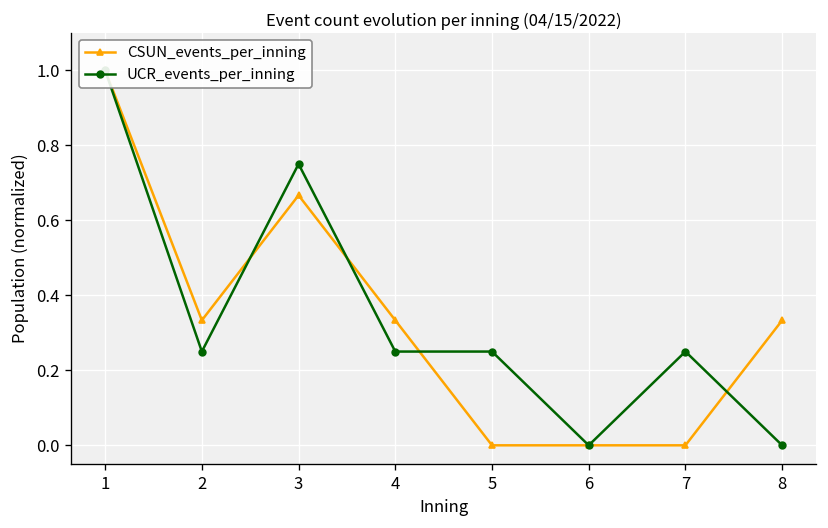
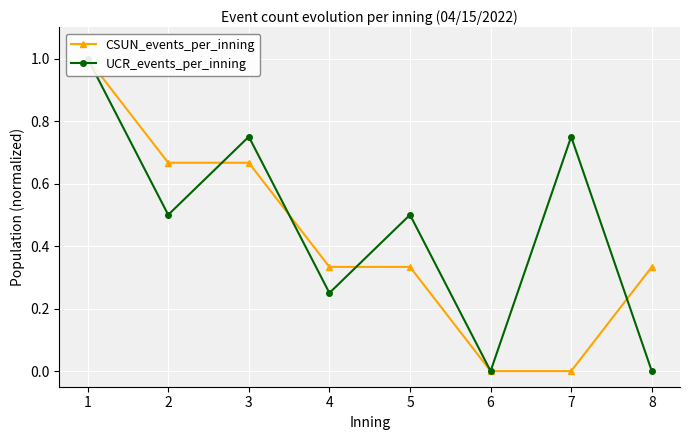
CSUN_events_per_inning, 2: 0.33 -> 0.67
UCR_events_per_inning, 2: 0.25 -> 0.50
CSUN_events_per_inning, 5: 0.00 -> 0.33
UCR_events_per_inning, 5: 0.25 -> 0.50
UCR_events_per_inning, 7: 0.25 -> 0.75
